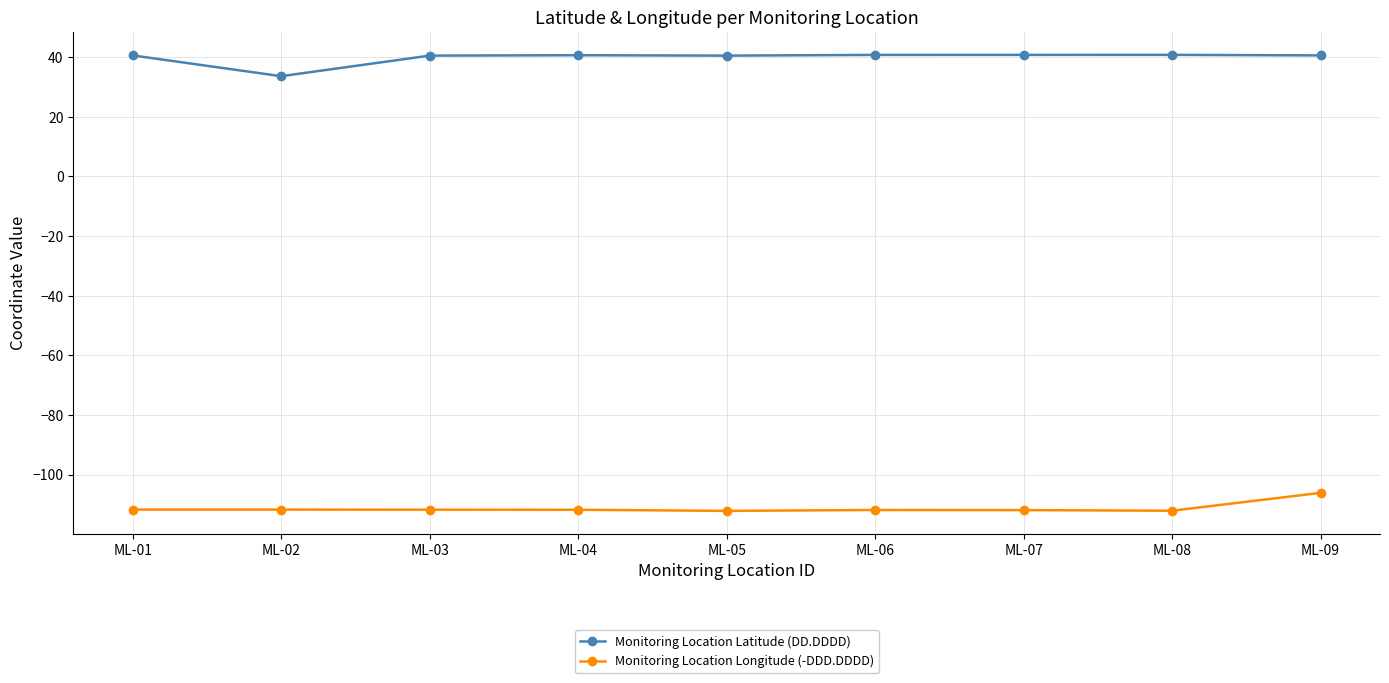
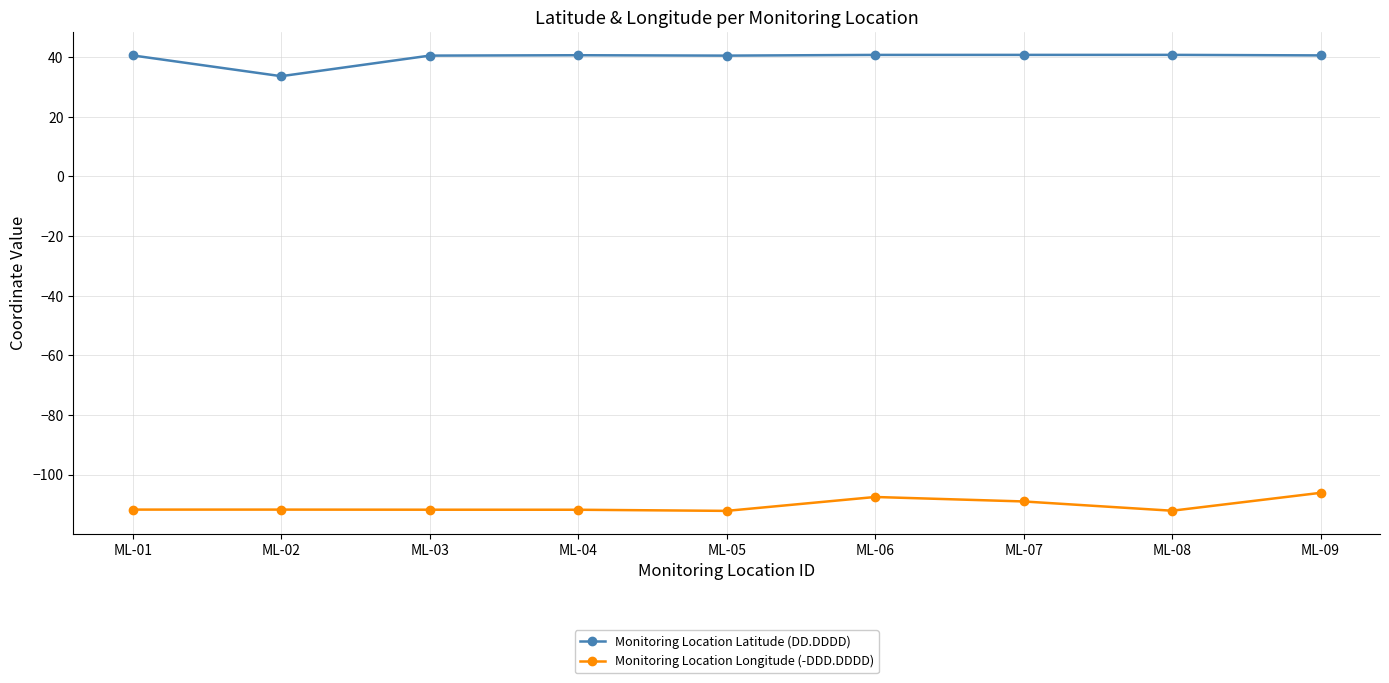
Monitoring Location Longitude (-DDD.DDDD), ML-06: -112 -> -107
Monitoring Location Longitude (-DDD.DDDD), ML-07: -112 -> -109
